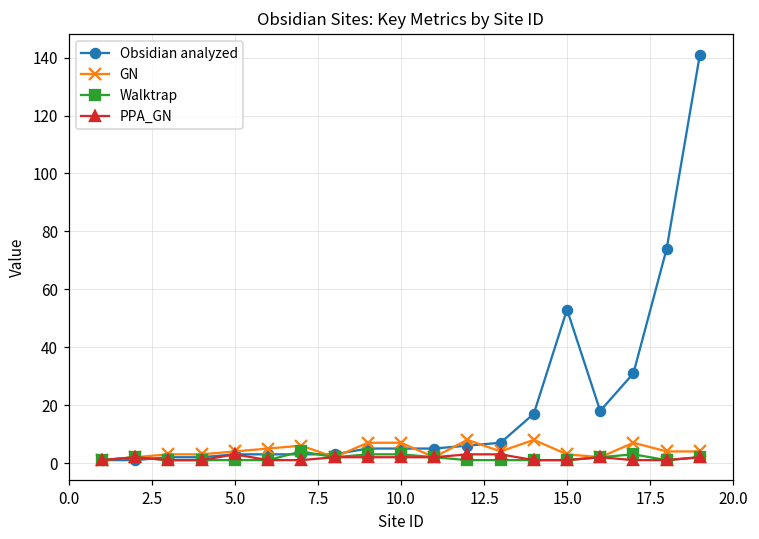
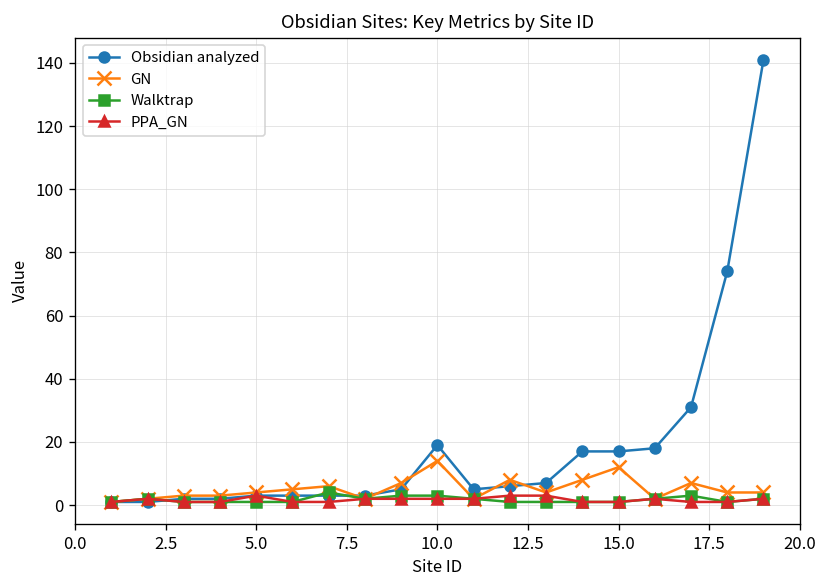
Obsidian analyzed, 10.0: 5 -> 19
GN, 10.0: 7 -> 14
Obsidian analyzed, 15.0: 53 -> 17
GN, 15.0: 3 -> 12
